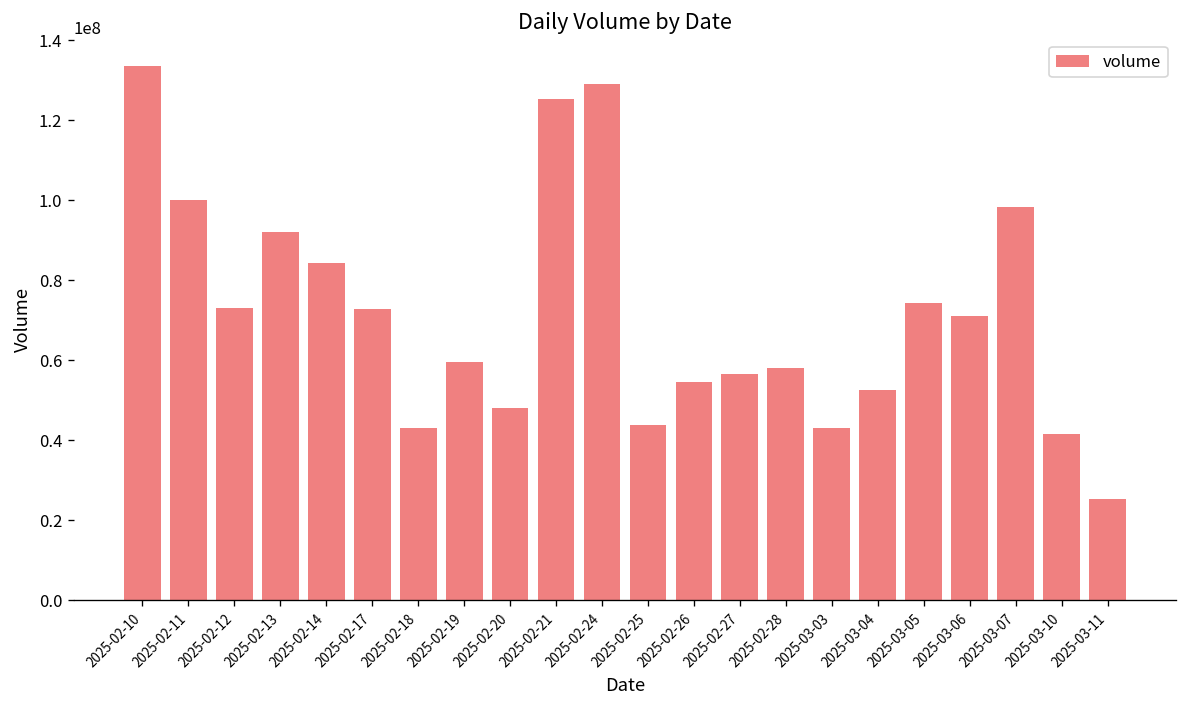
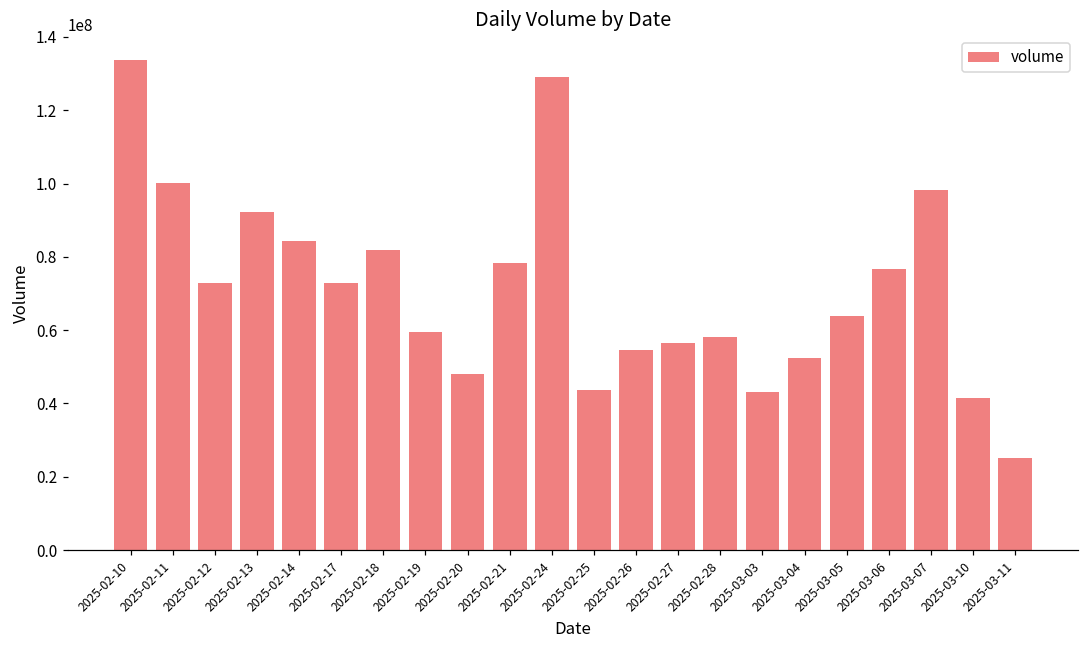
2025-02-18: 43000000 -> 82000000
2025-02-21: 125000000 -> 78000000
2025-03-05: 74000000 -> 64000000
2025-03-06: 71000000 -> 77000000
